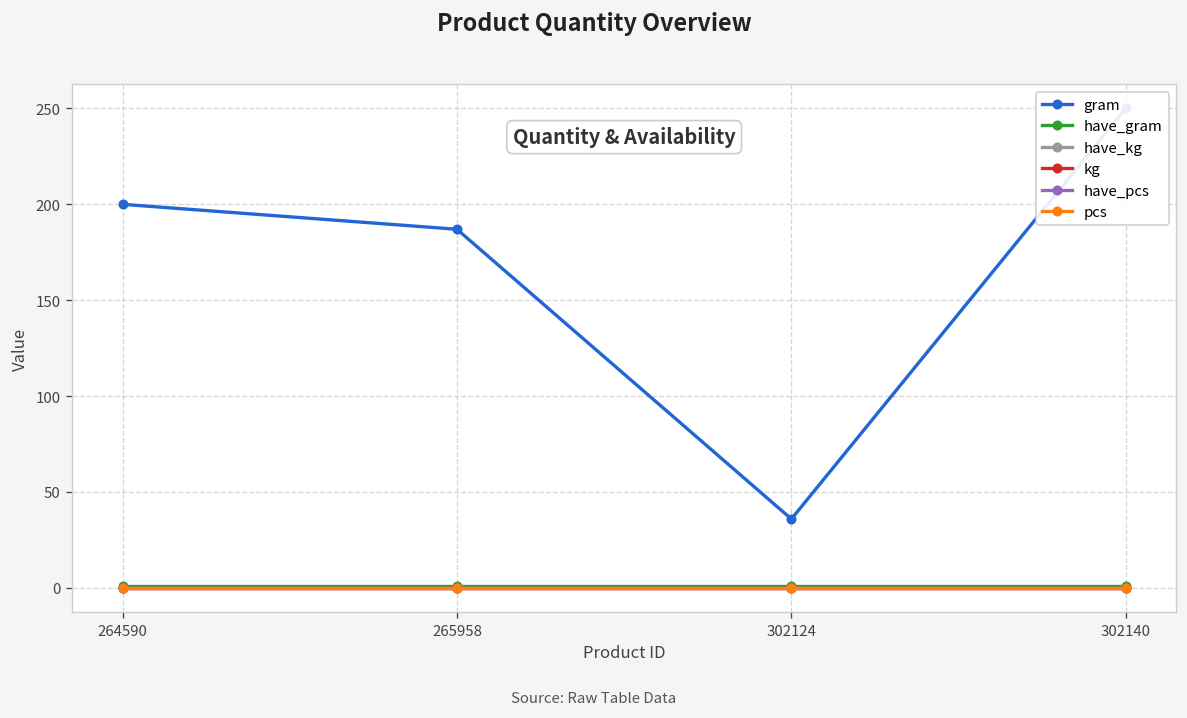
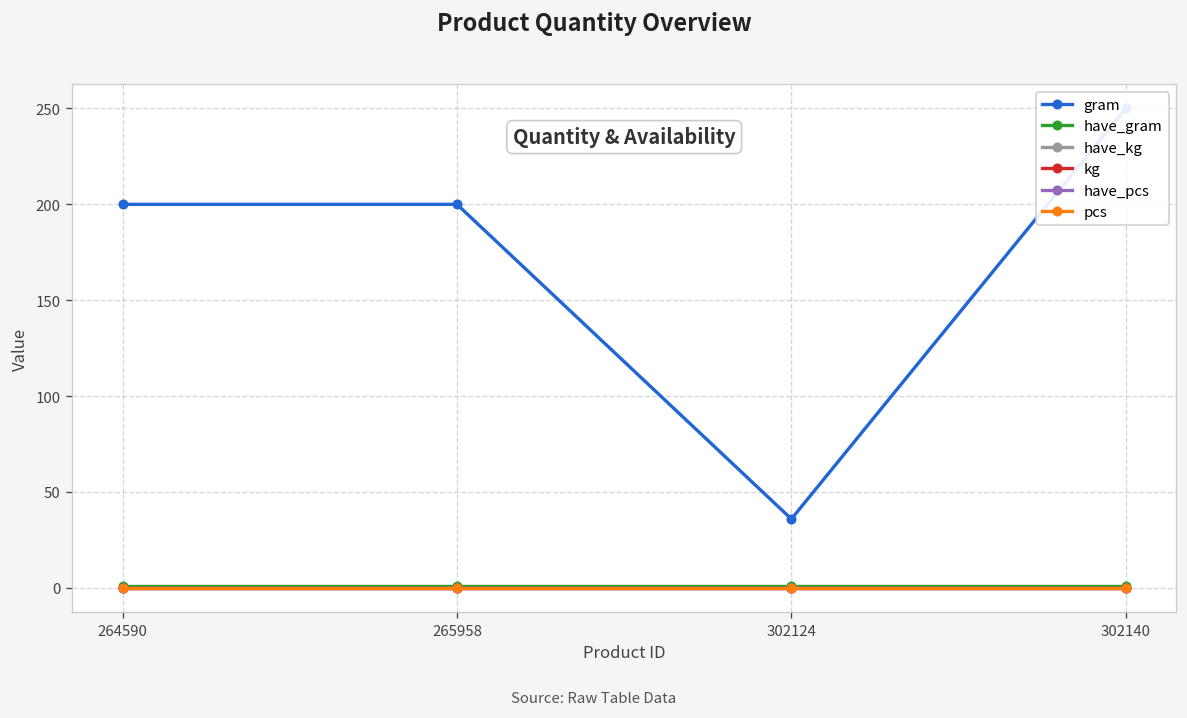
gram, 265958: 187 -> 200
